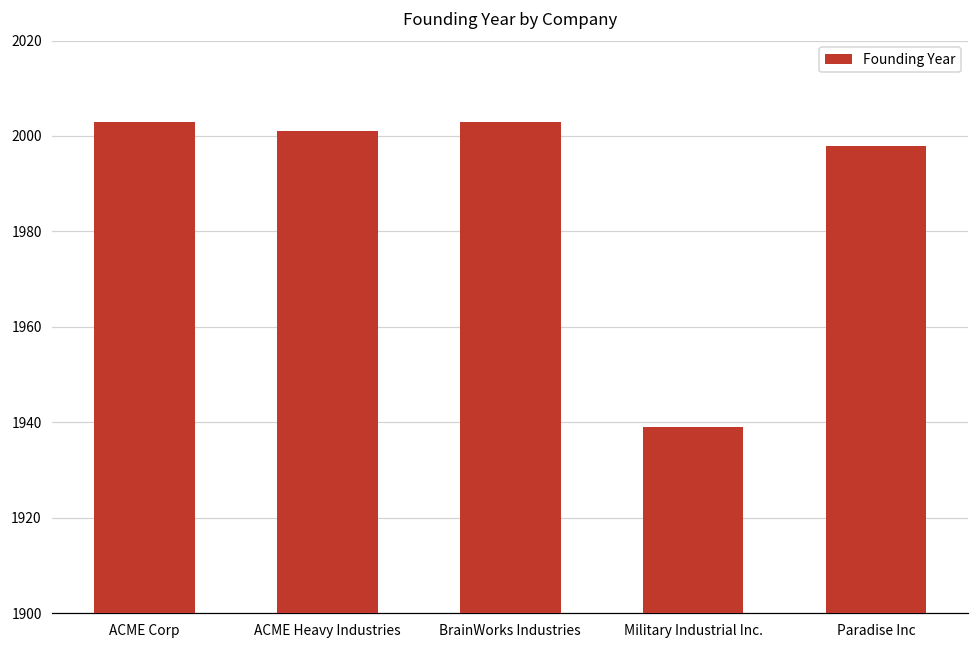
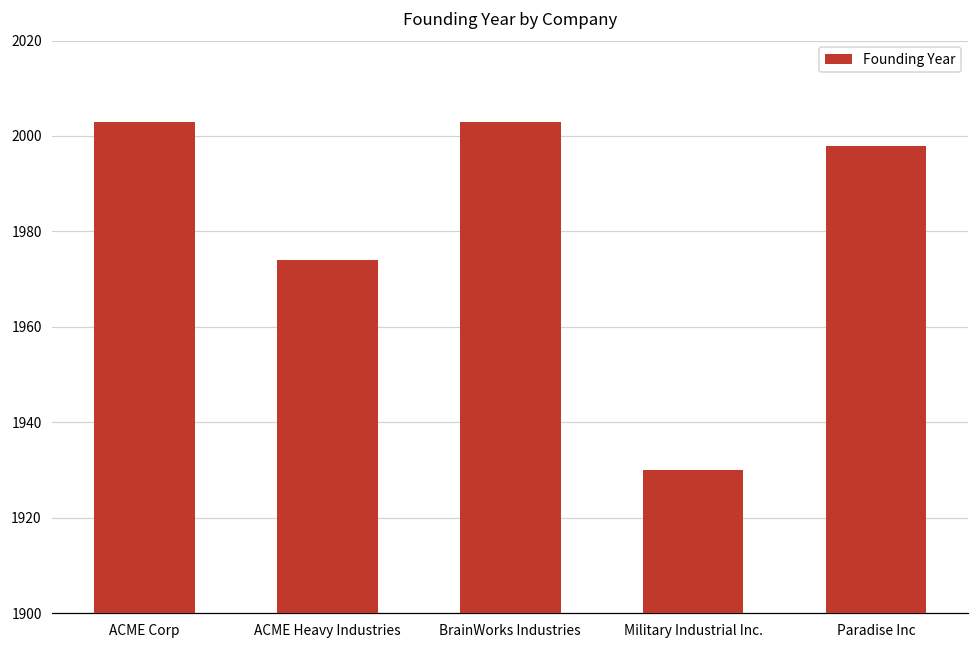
ACME Heavy Industries: 2001 -> 1974
Military Industrial Inc.: 1939 -> 1930
